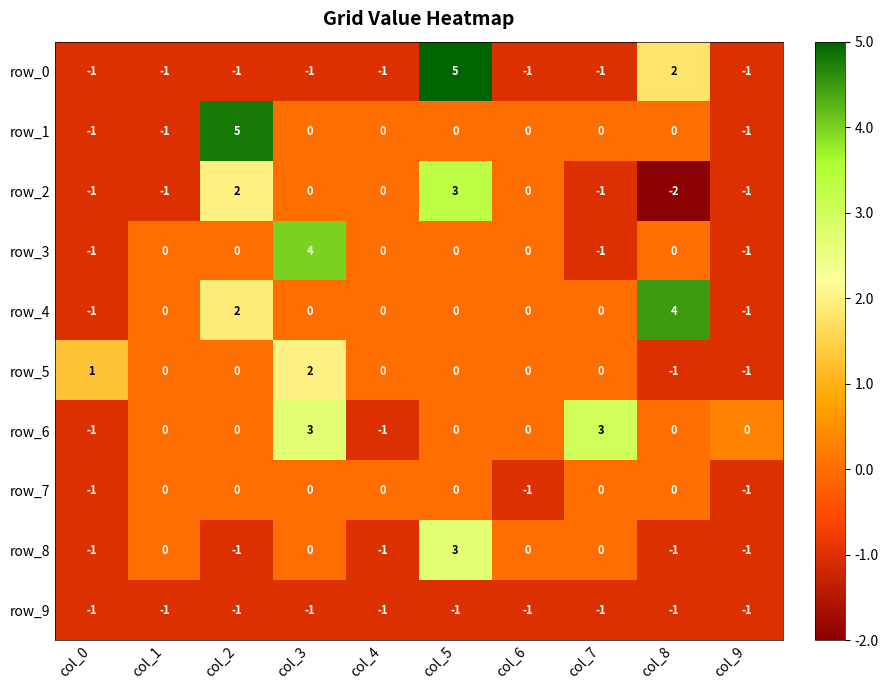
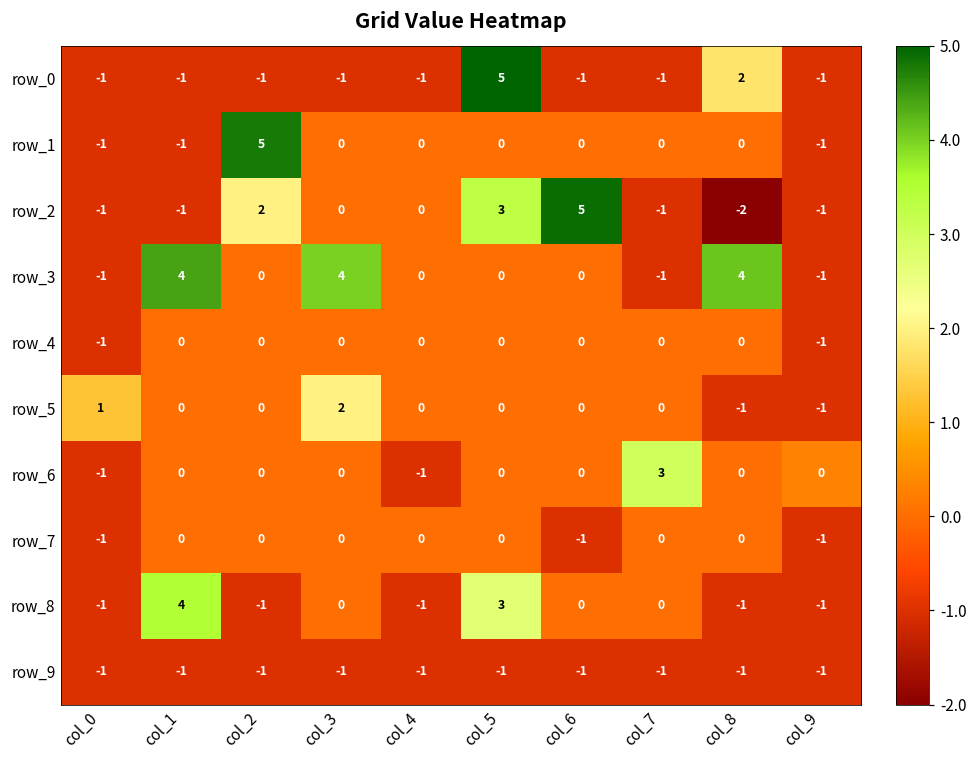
row_2, col_6: 0 -> 5
row_3, col_1: 0 -> 4
row_3, col_8: 0 -> 4
row_4, col_2: 2 -> 0
row_4, col_8: 4 -> 0
row_6, col_3: 3 -> 0
row_8, col_1: 0 -> 4
